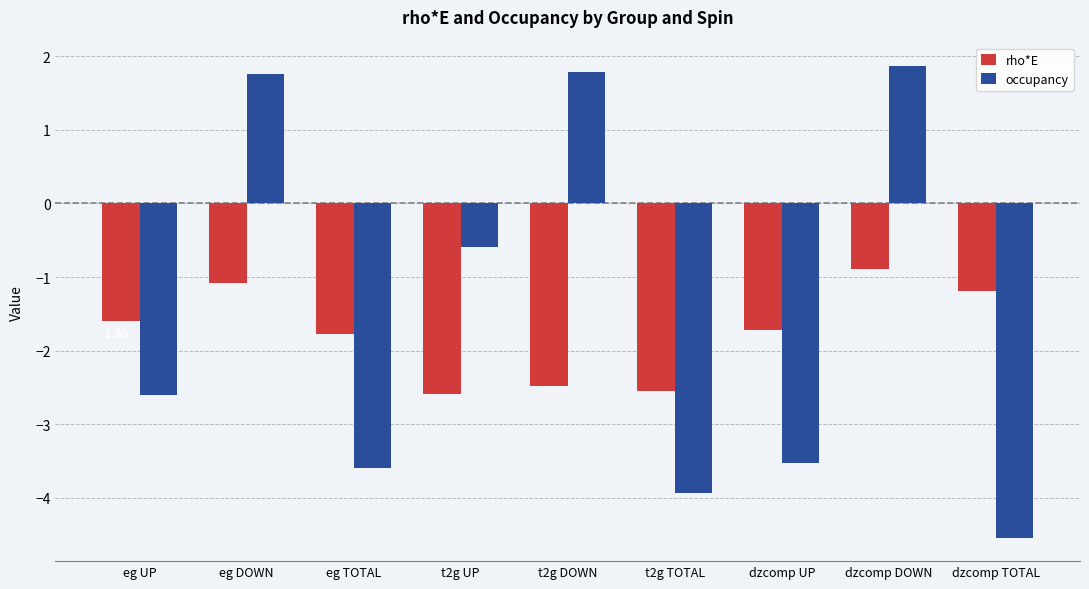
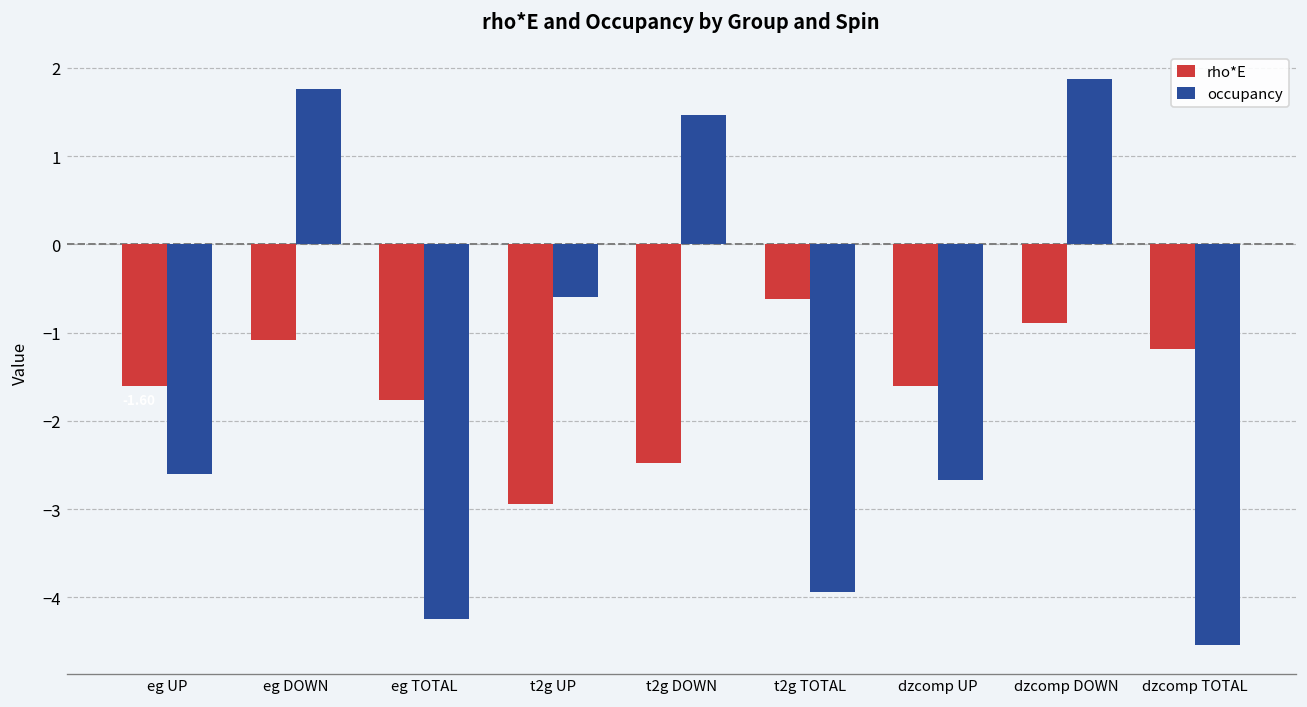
occupancy, eg TOTAL: -3.6 -> -4.2
rho*E, t2g UP: -2.6 -> -2.9
occupancy, t2g DOWN: 1.8 -> 1.5
rho*E, t2g TOTAL: -2.5 -> -0.6
rho*E, dzcomp UP: -1.7 -> -1.6
occupancy, dzcomp UP: -3.5 -> -2.7
